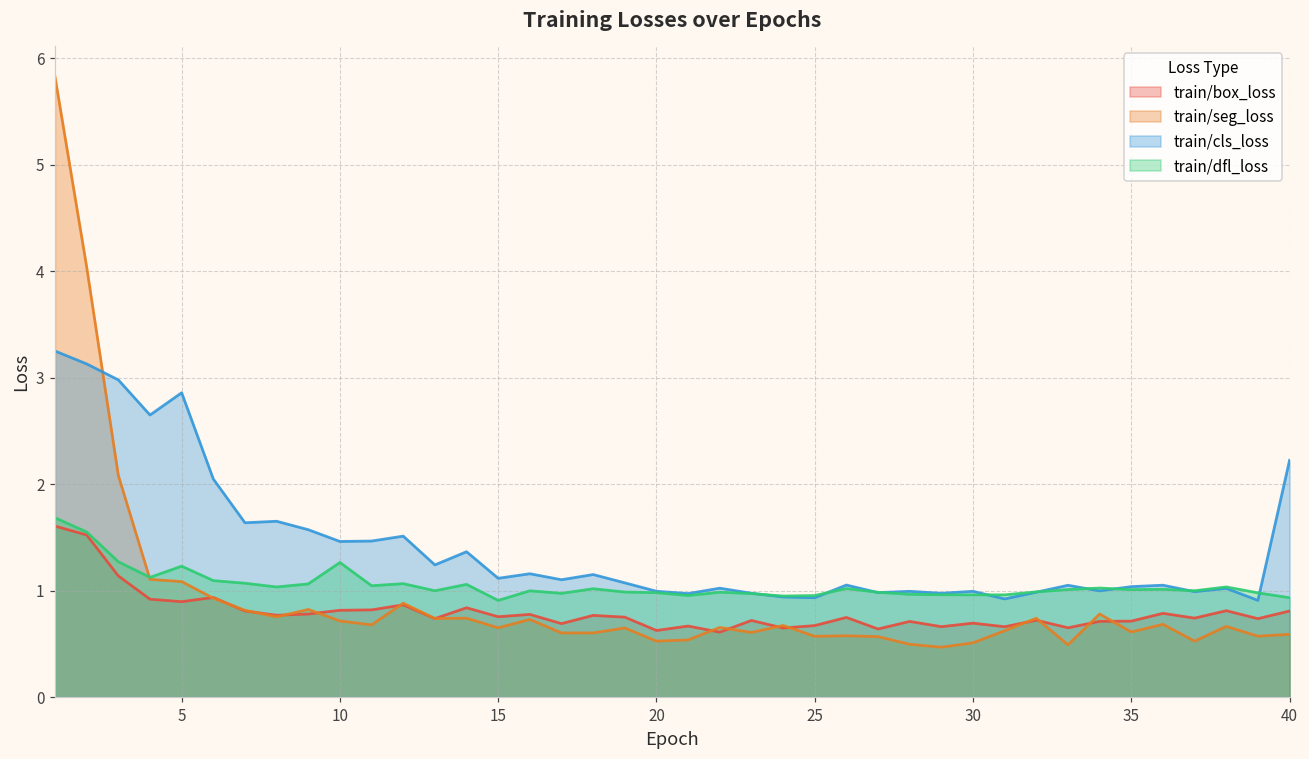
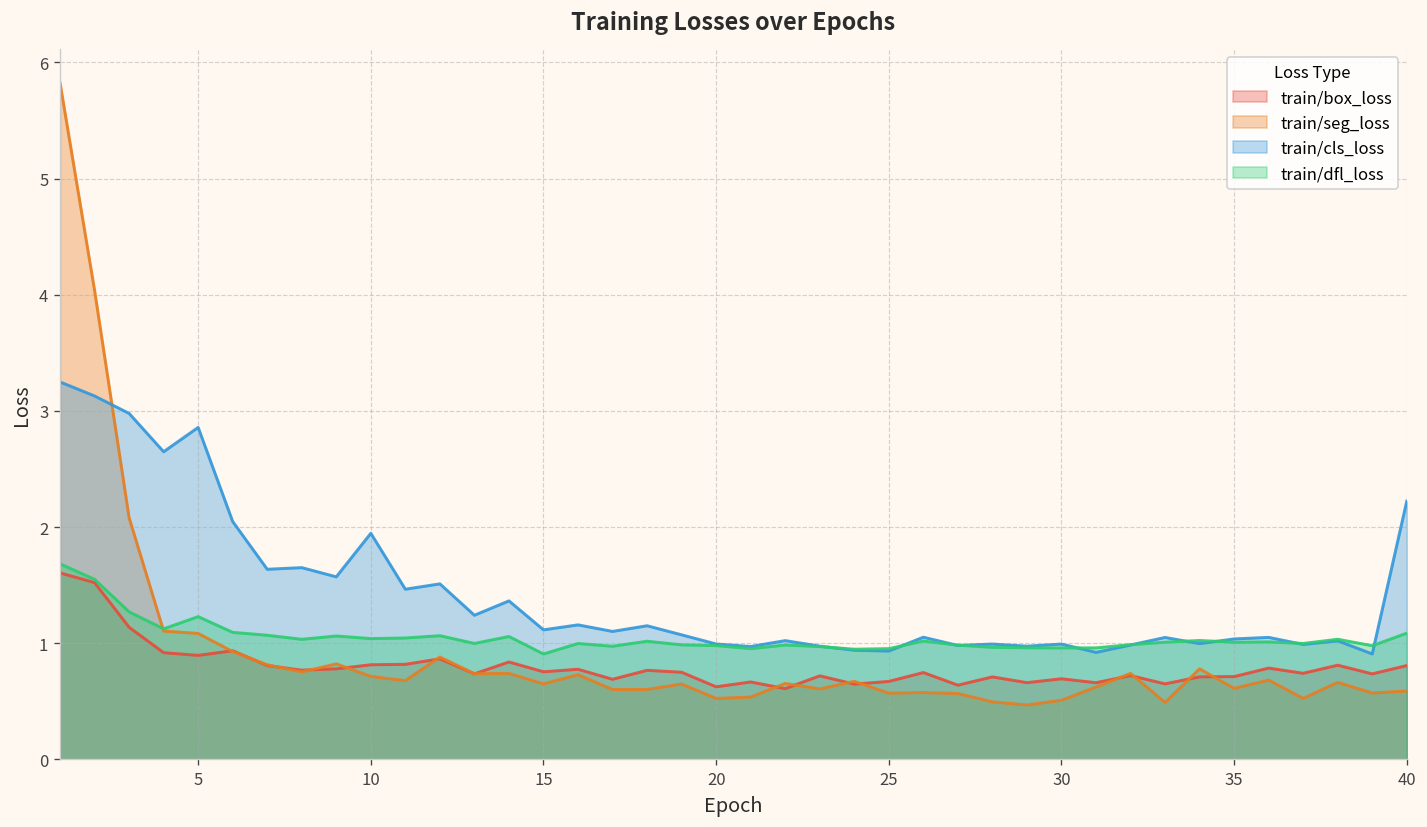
train/cls_loss, 10: 1.5 -> 1.9
train/dfl_loss, 10: 1.3 -> 1.0
train/dfl_loss, 40: 0.9 -> 1.1
